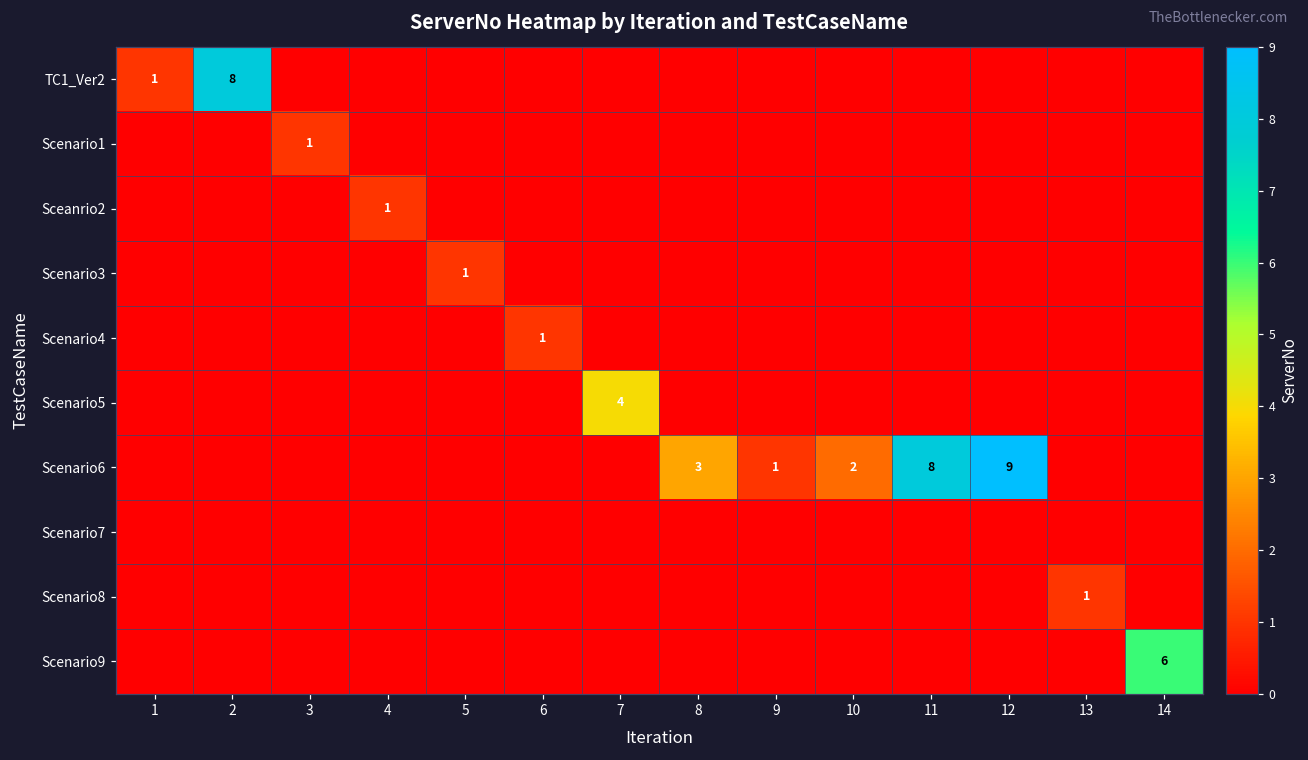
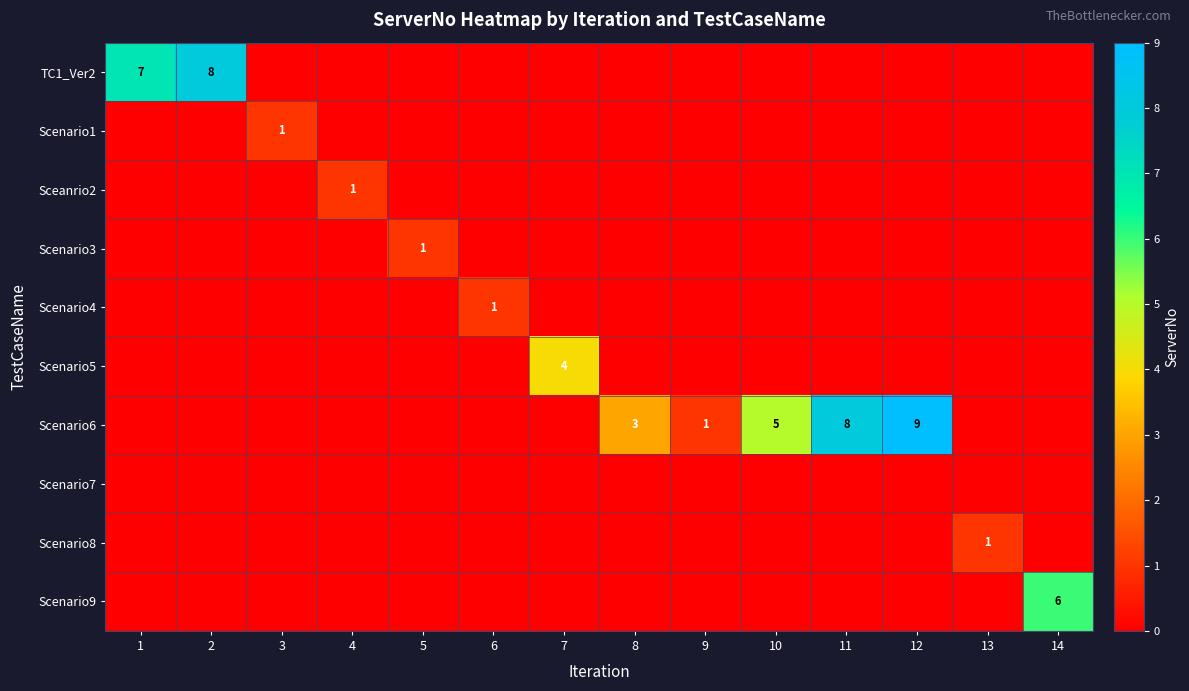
TC1_Ver2, 1: 1 -> 7
Scenario6, 10: 2 -> 5
